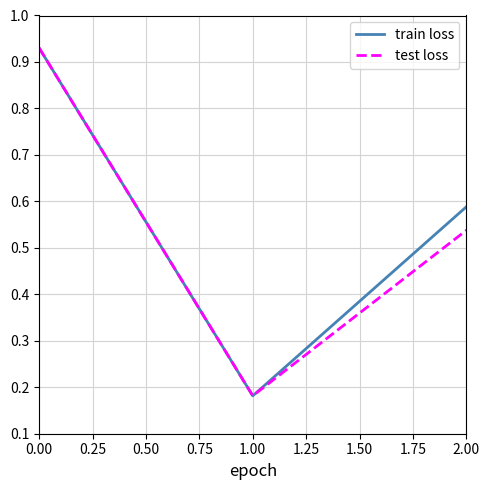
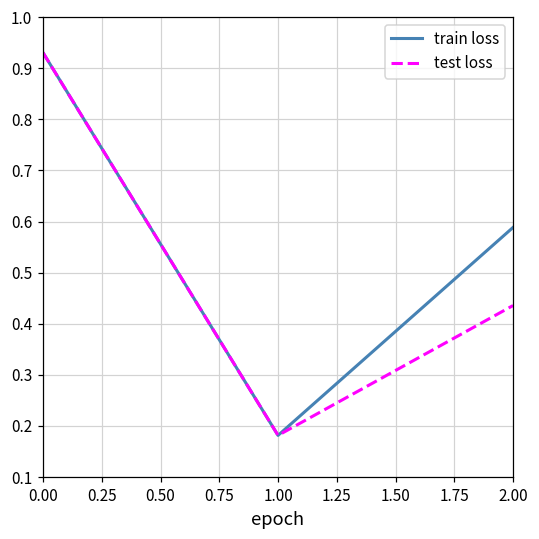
test loss, 2.00: 0.54 -> 0.44
